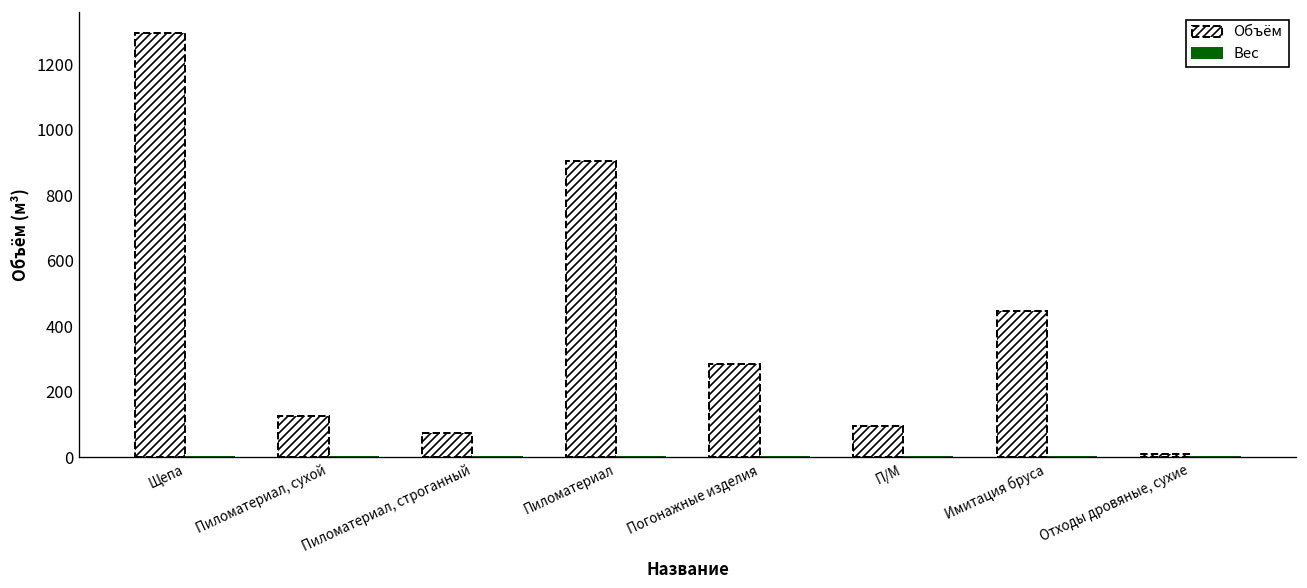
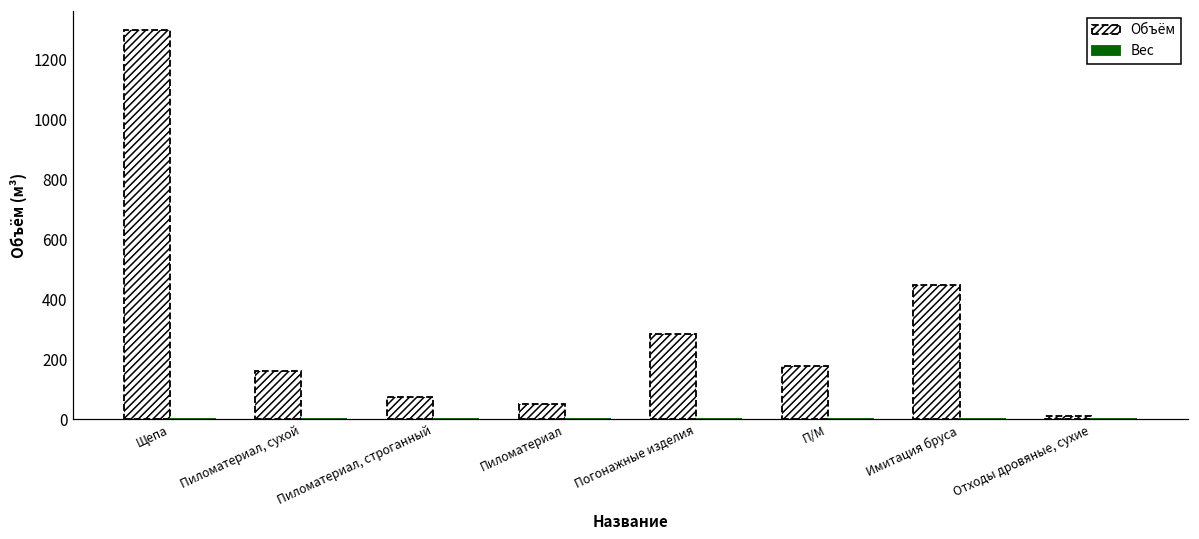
Объём, Пиломатериал, сухой: 130 -> 160
Объём, Пиломатериал: 910 -> 50
Объём, П/М: 100 -> 180
